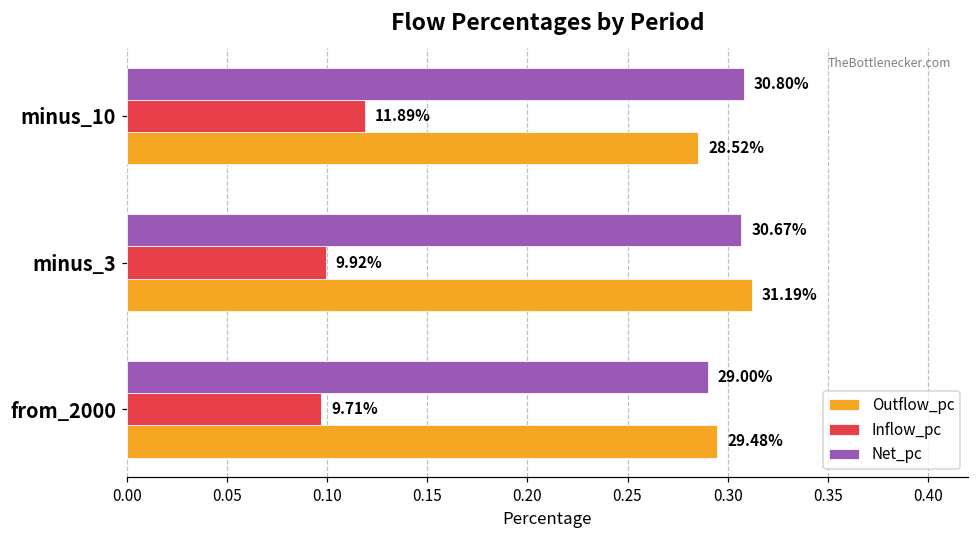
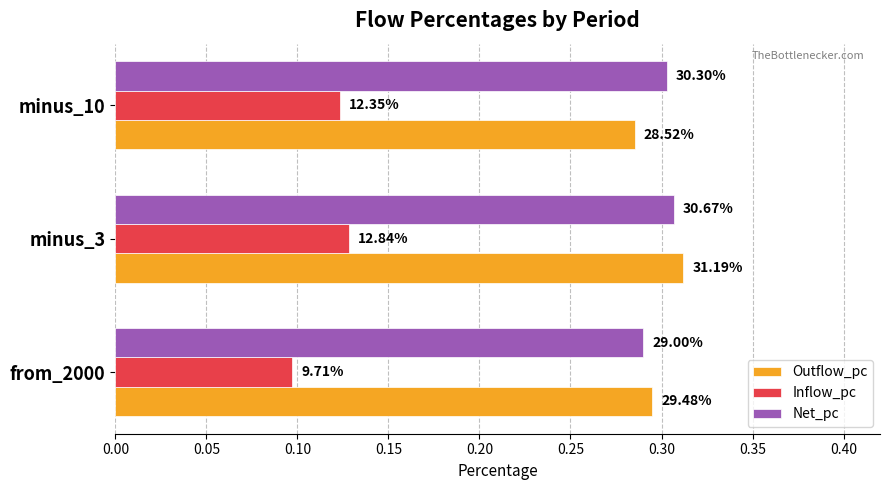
Net_pc, minus_10: 30.80% -> 30.30%
Inflow_pc, minus_10: 11.89% -> 12.35%
Inflow_pc, minus_3: 9.92% -> 12.84%
